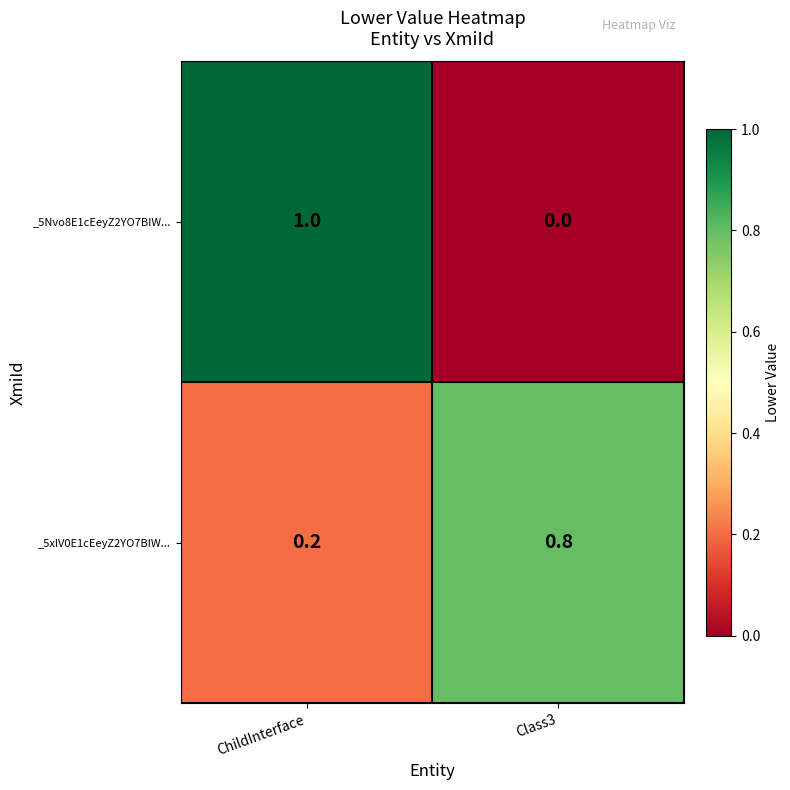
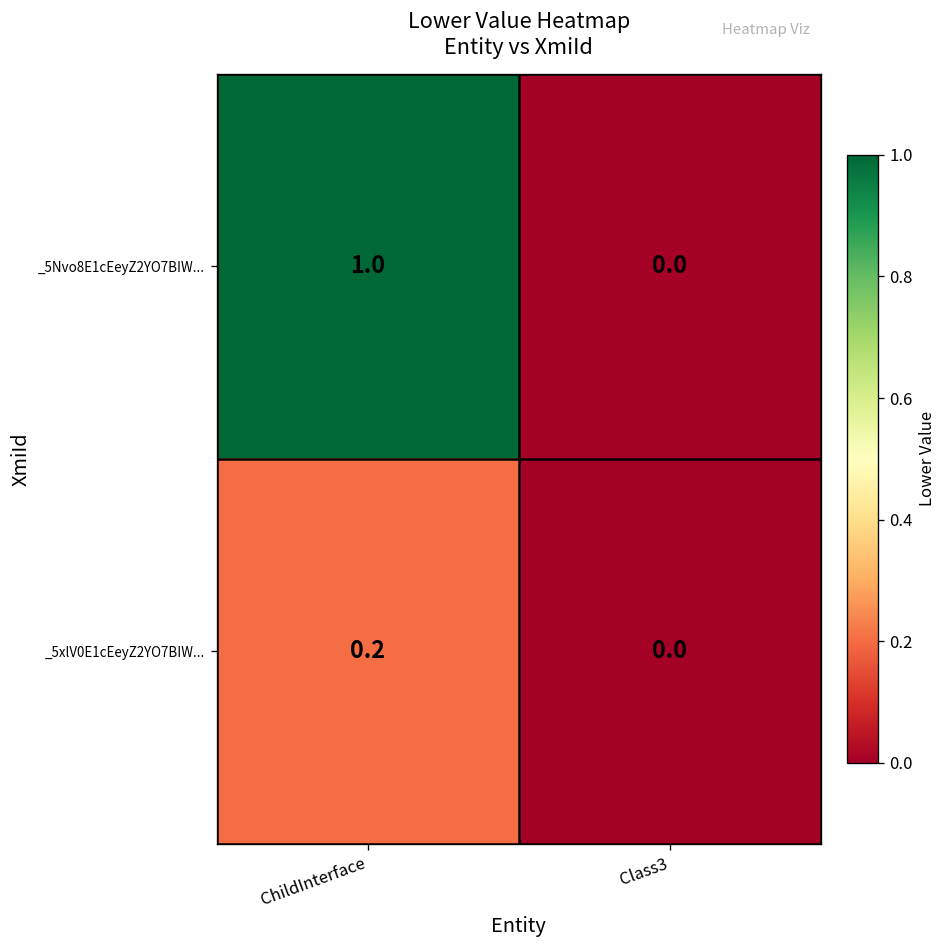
_5xlV0E1cEeyZ2YO7BIW..., Class3: 0.8 -> 0.0
